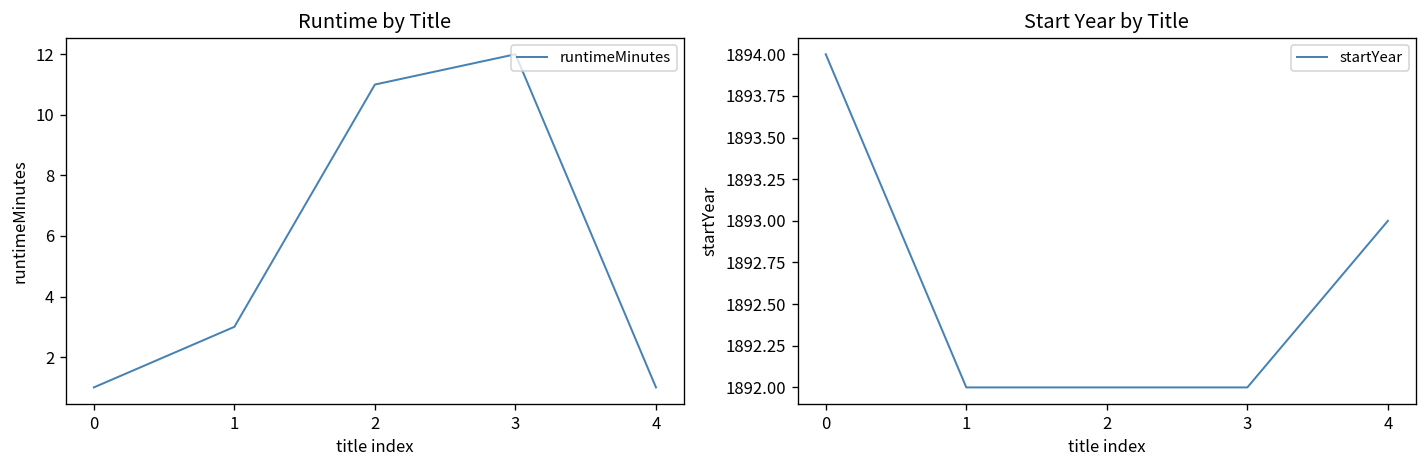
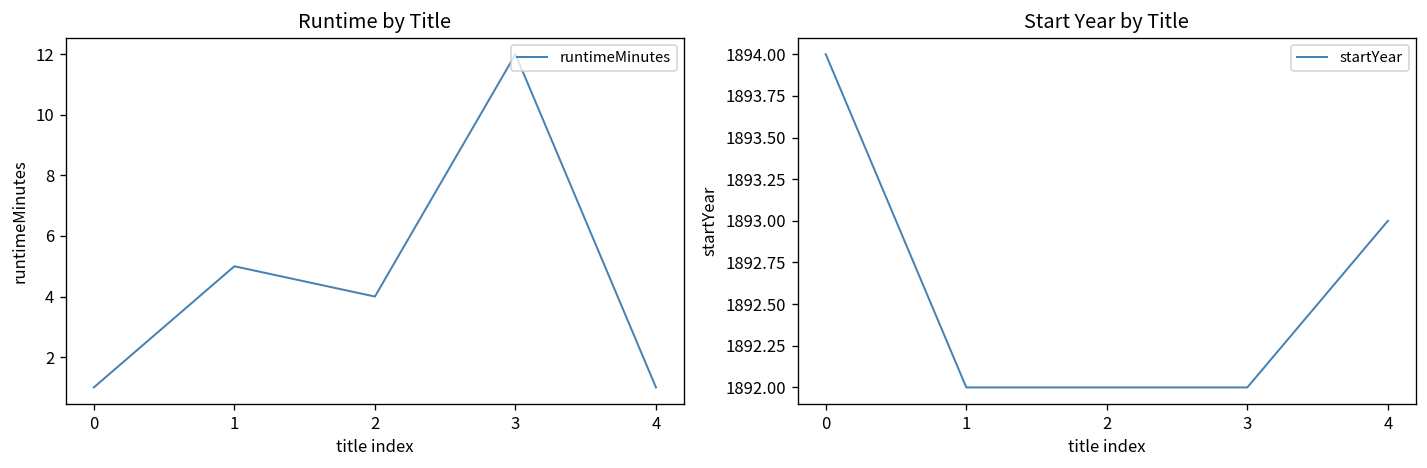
Runtime by Title, 1: 3 -> 5
Runtime by Title, 2: 11 -> 4
